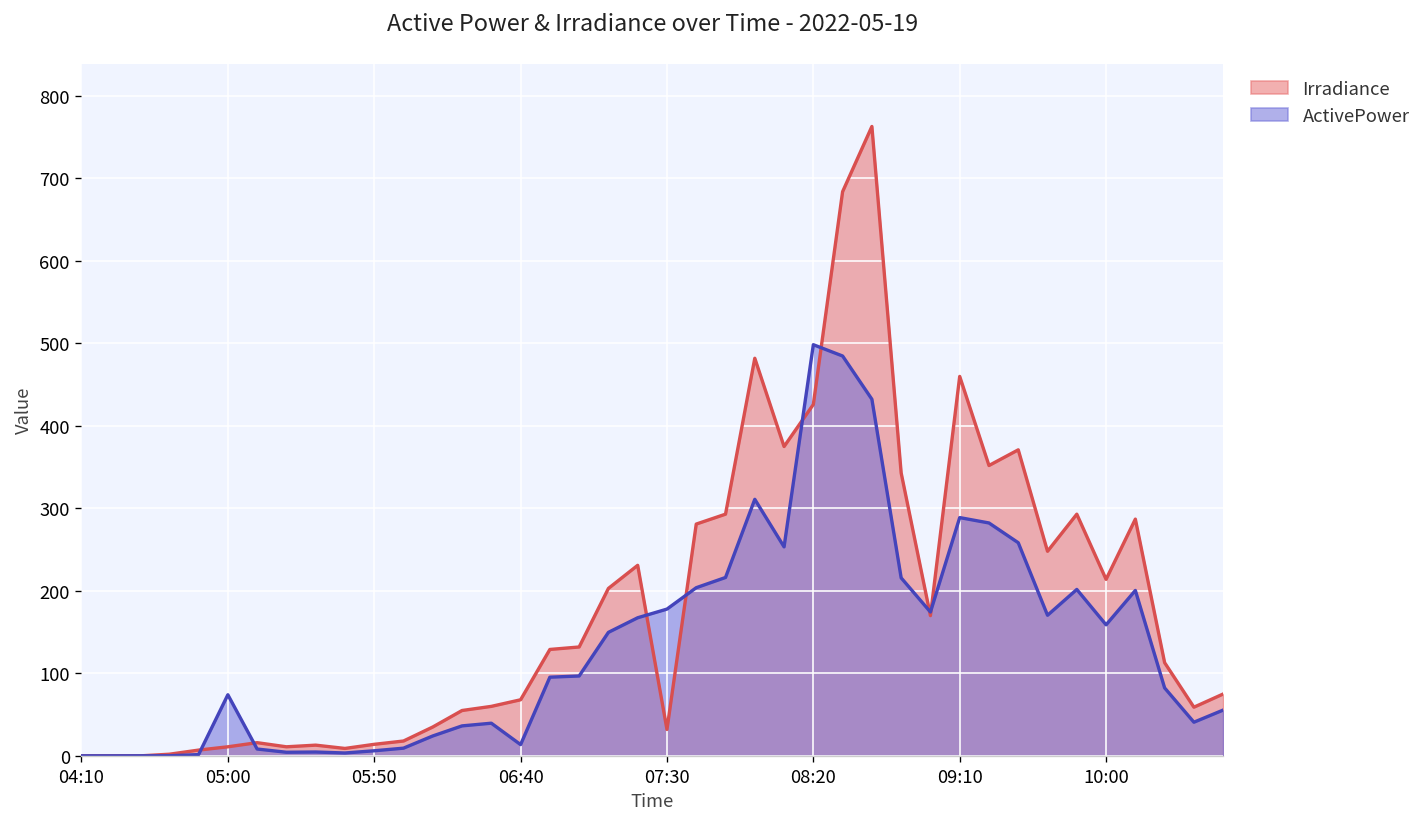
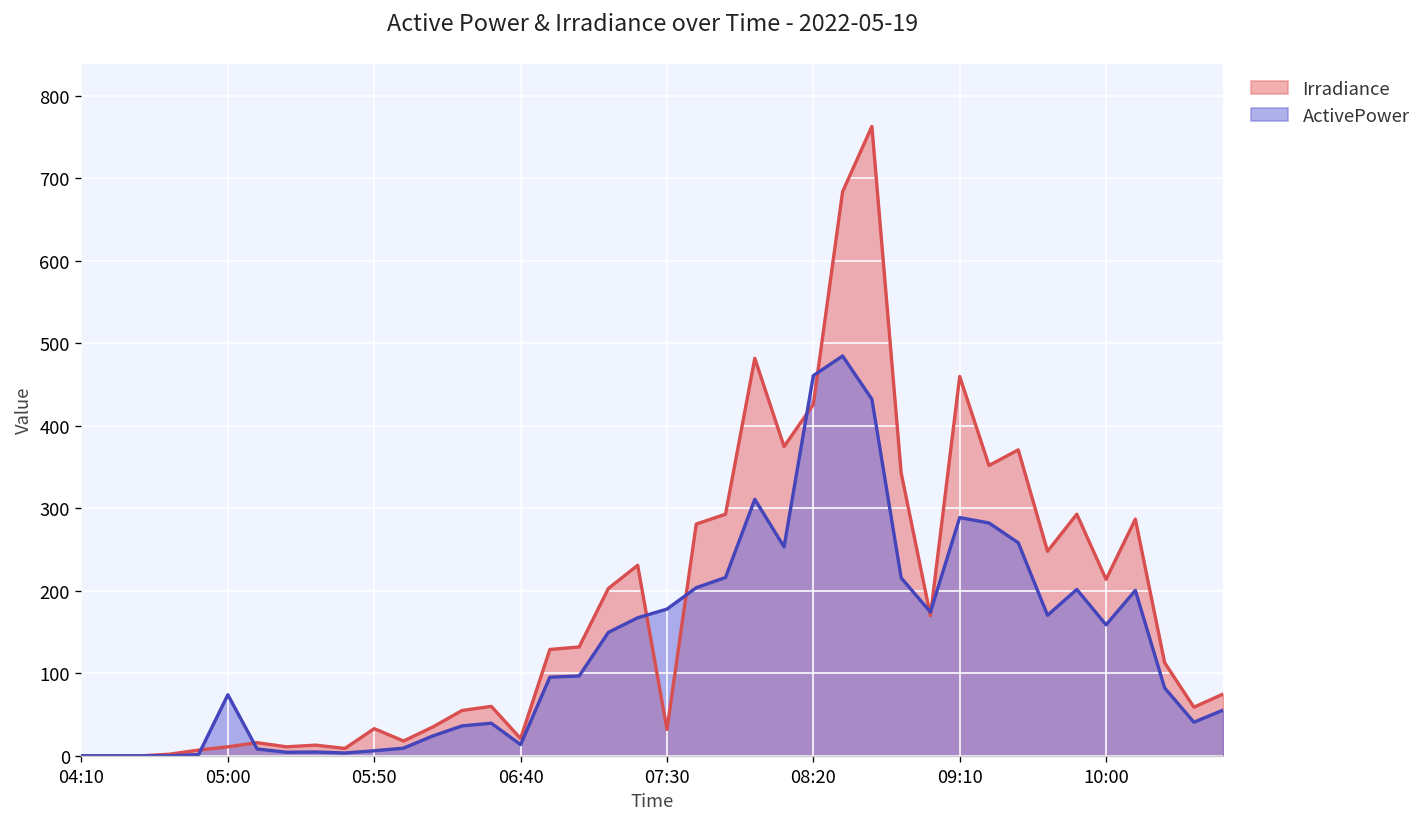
Irradiance, 05:50: 10 -> 30
Irradiance, 06:40: 70 -> 20
ActivePower, 08:20: 500 -> 460
